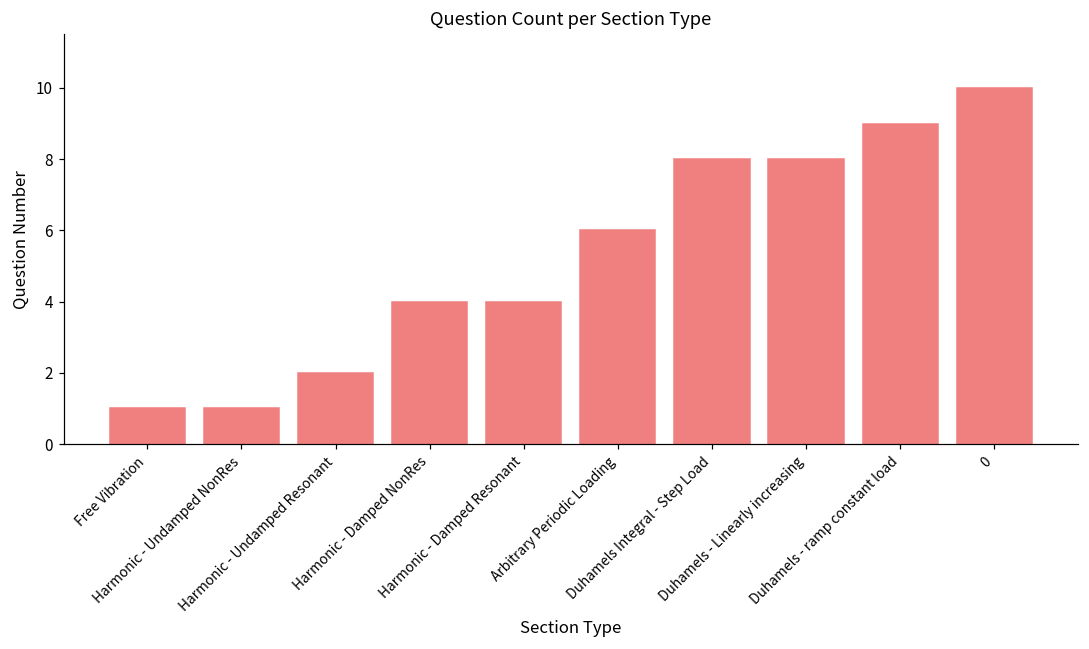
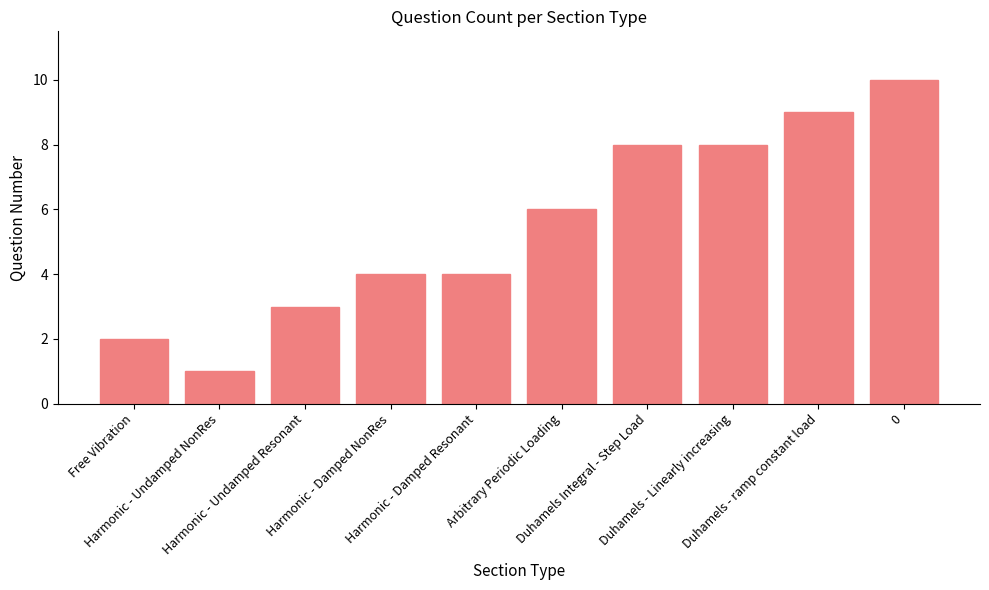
Free Vibration: 1 -> 2
Harmonic - Undamped Resonant: 2 -> 3
